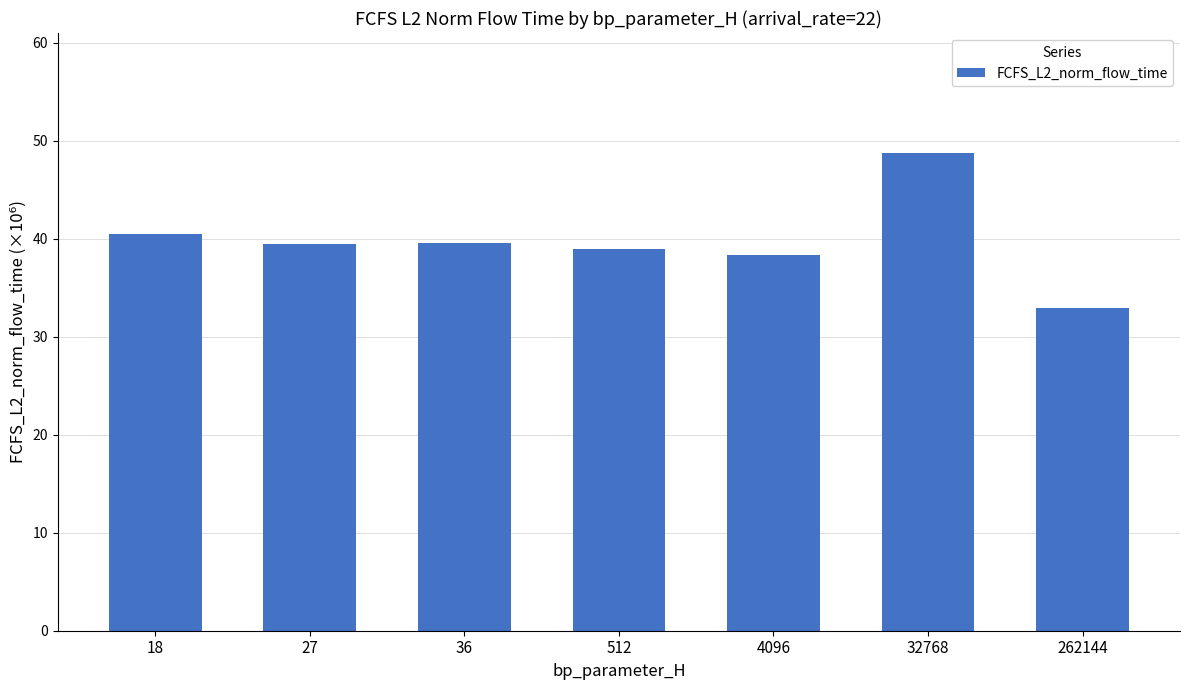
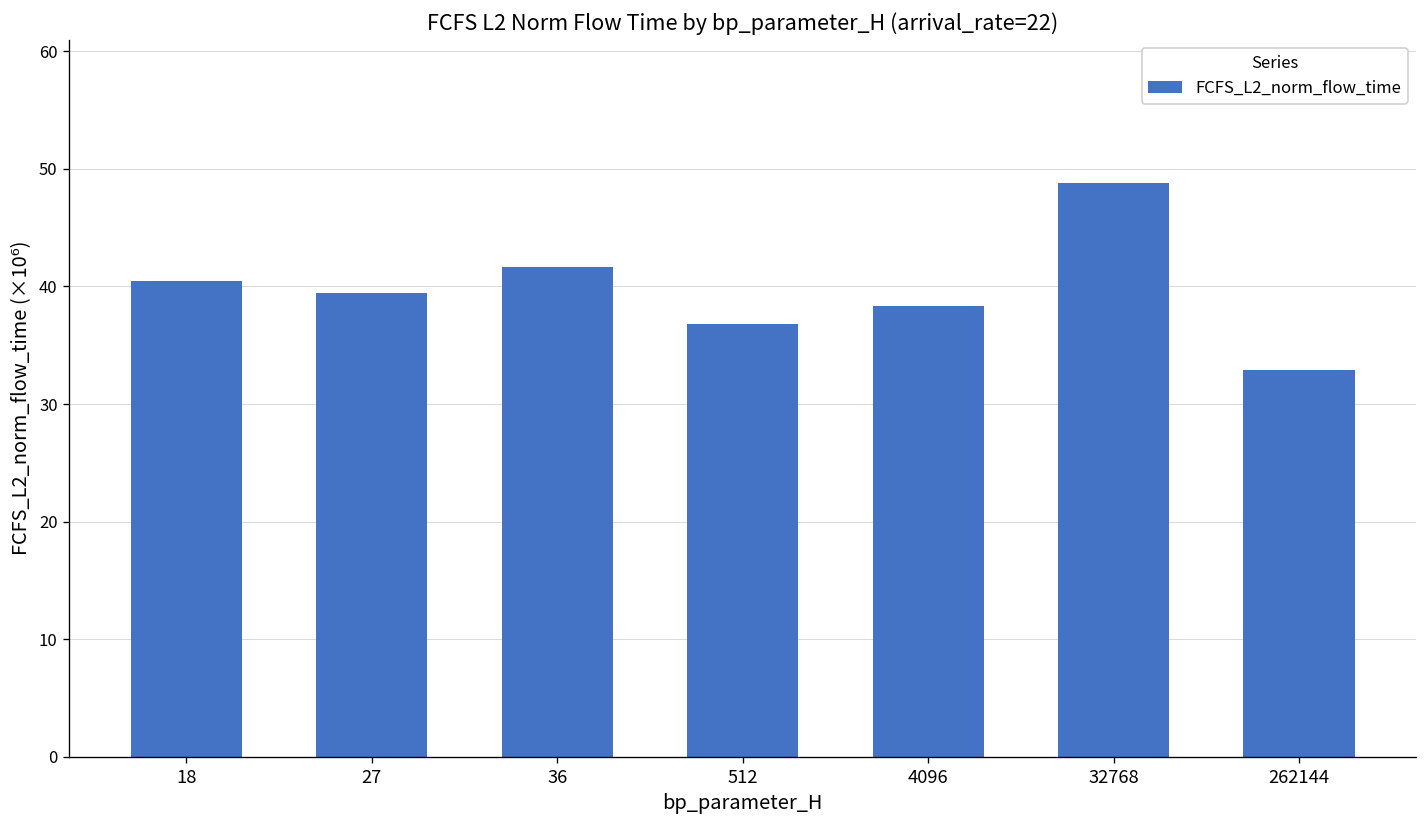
36: 40 -> 42
512: 39 -> 37
